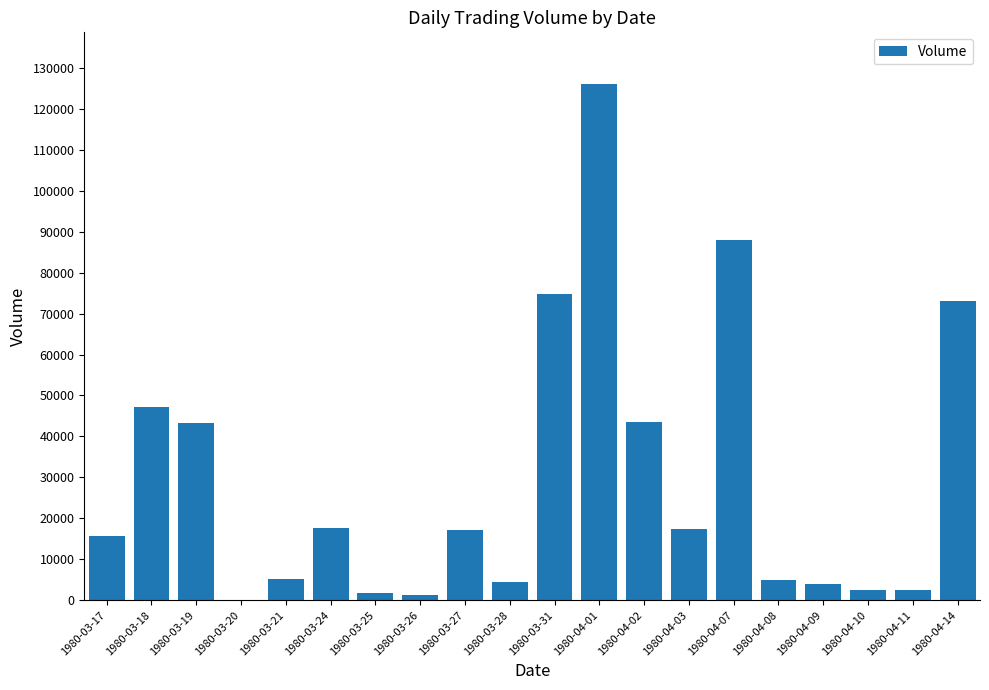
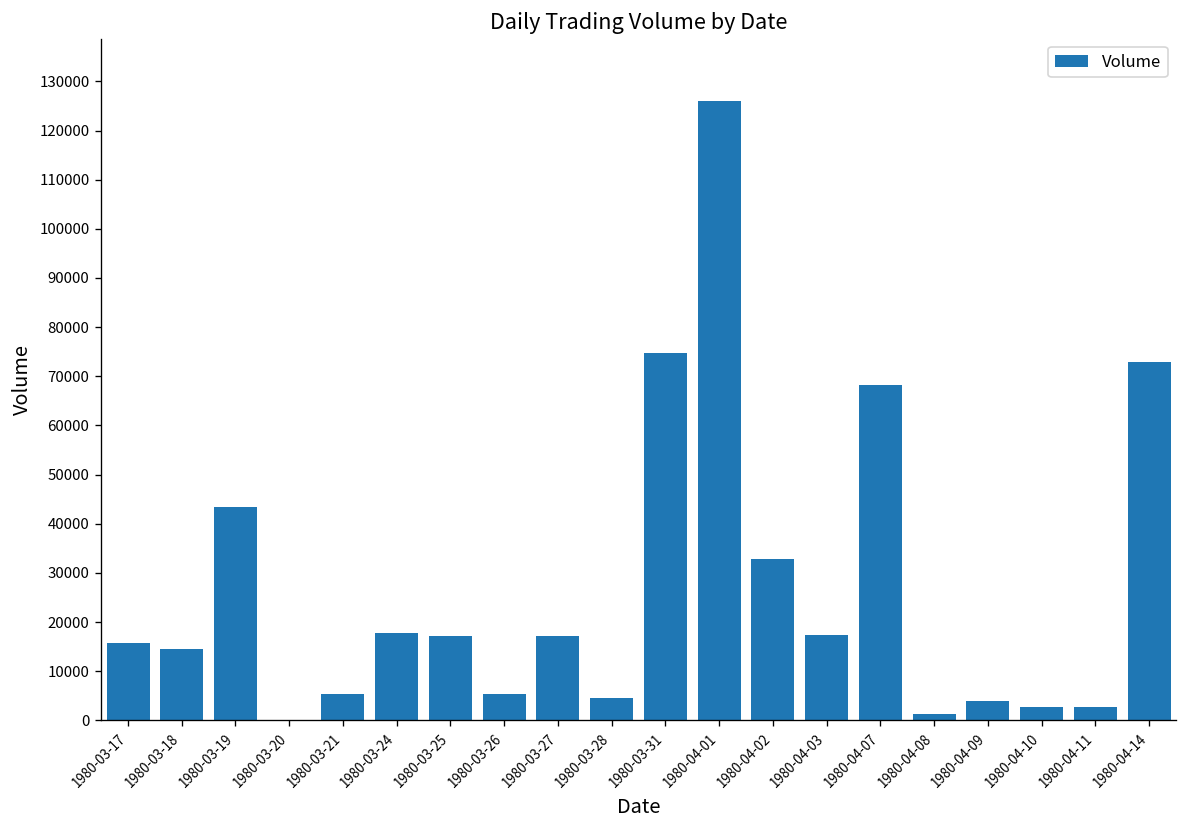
1980-03-18: 47000 -> 14000
1980-03-25: 2000 -> 17000
1980-03-26: 1000 -> 5000
1980-04-02: 44000 -> 33000
1980-04-07: 88000 -> 68000
1980-04-08: 5000 -> 1000
